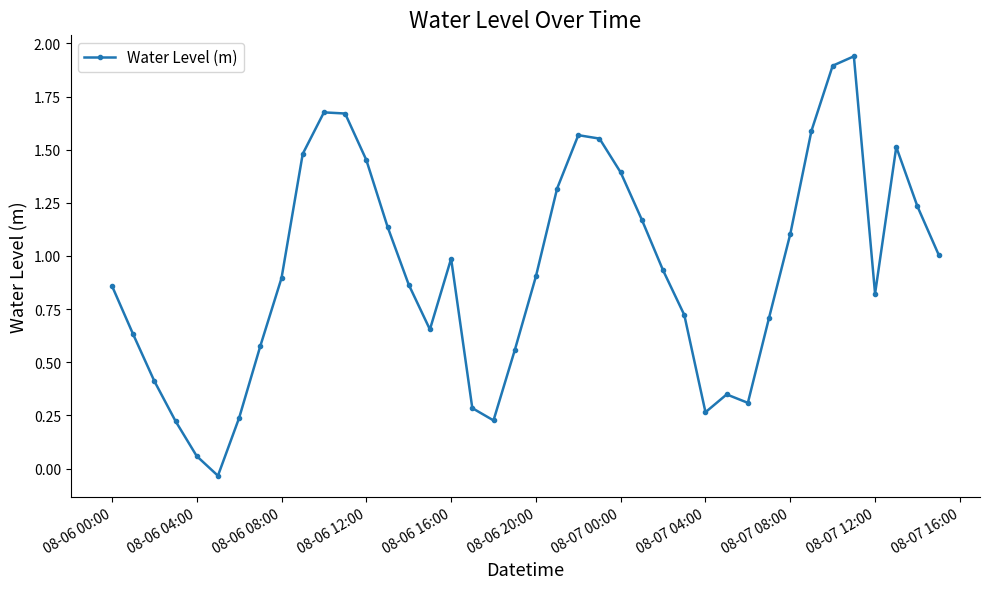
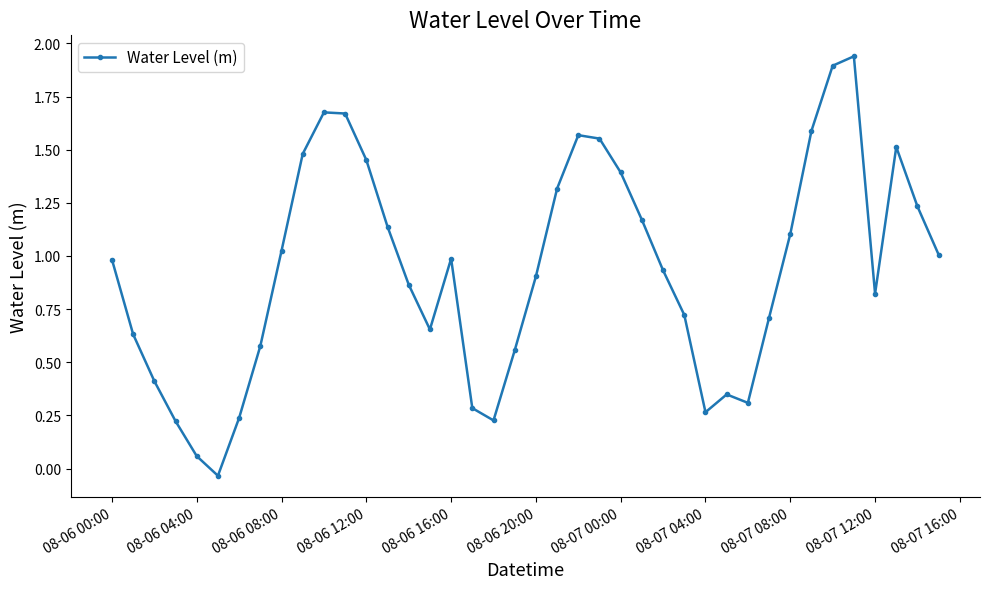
08-06 00:00: 0.86 -> 0.98
08-06 08:00: 0.90 -> 1.02
